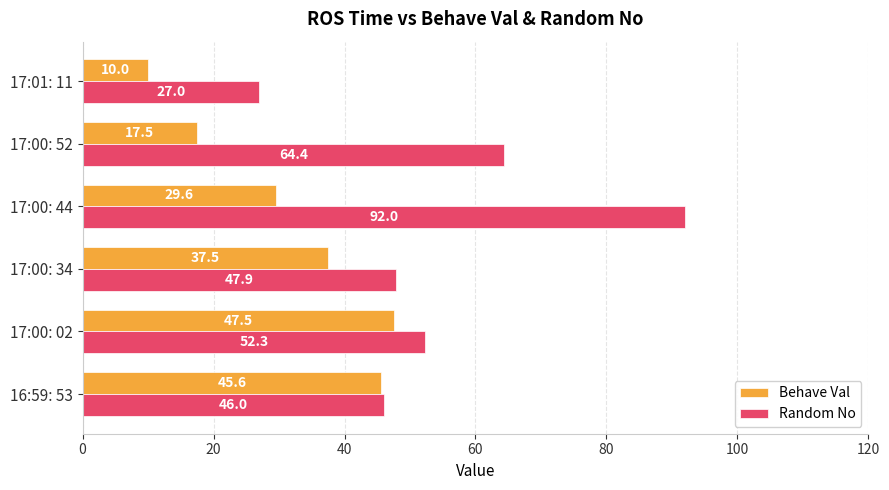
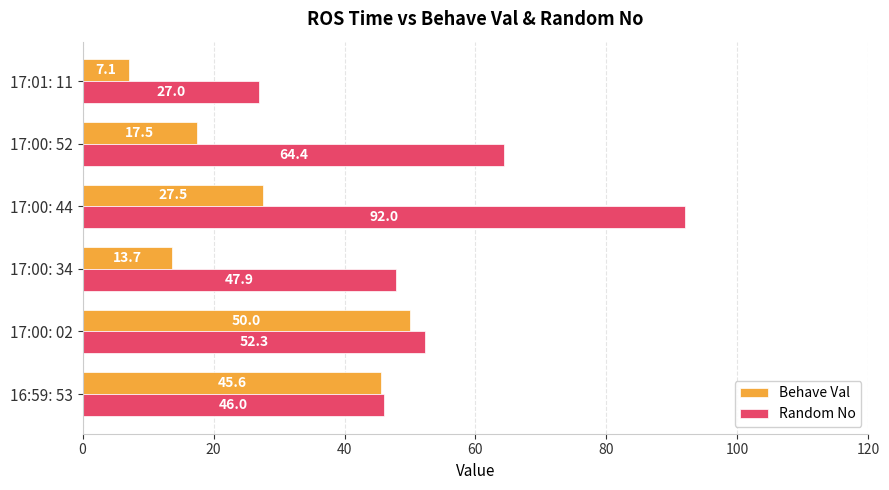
Behave Val, 17:01: 11: 10.0 -> 7.1
Behave Val, 17:00: 44: 29.6 -> 27.5
Behave Val, 17:00: 34: 37.5 -> 13.7
Behave Val, 17:00: 02: 47.5 -> 50.0
